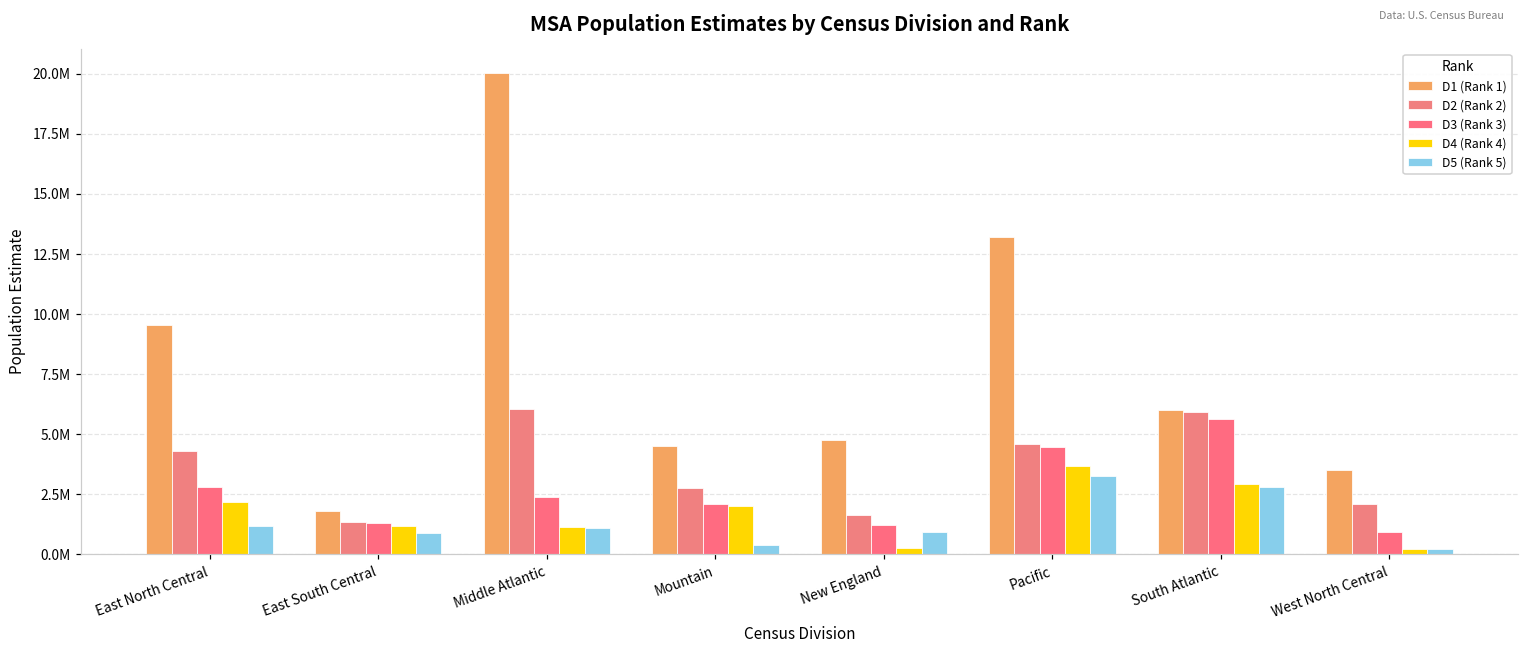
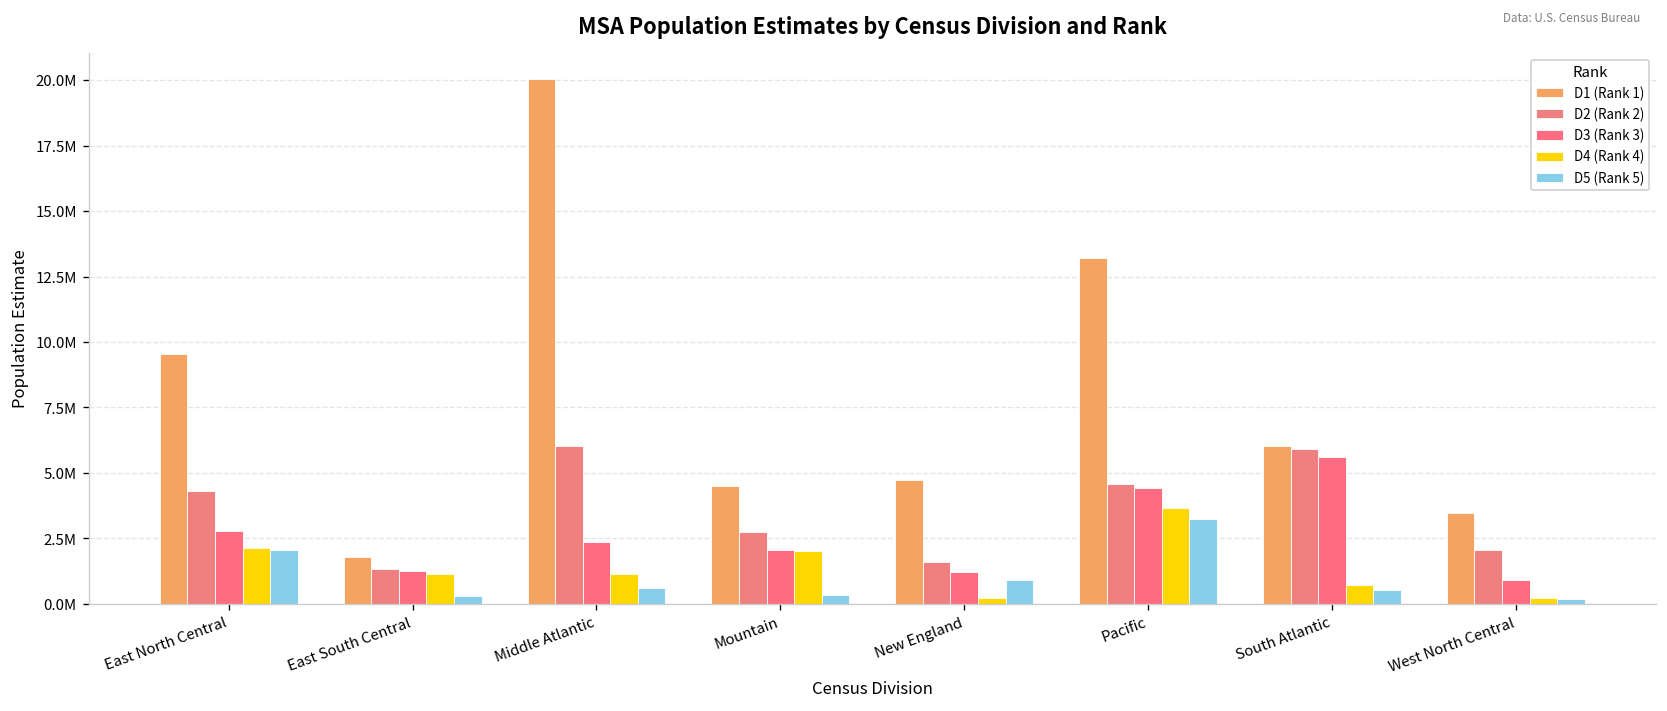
D5 (Rank 5), East North Central: 1200000 -> 2100000
D5 (Rank 5), East South Central: 900000 -> 300000
D5 (Rank 5), Middle Atlantic: 1100000 -> 600000
D4 (Rank 4), South Atlantic: 2900000 -> 700000
D5 (Rank 5), South Atlantic: 2800000 -> 500000
